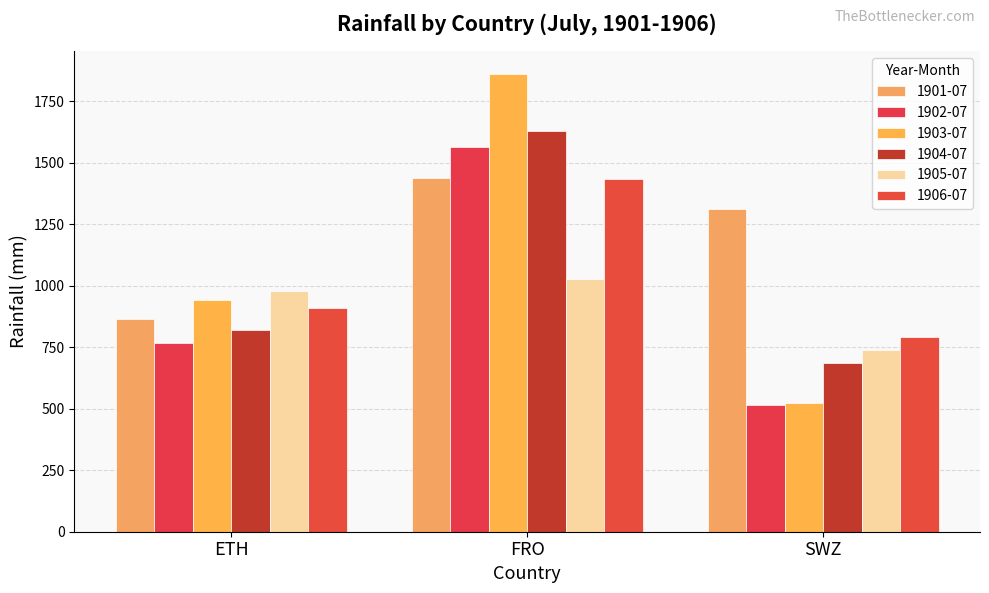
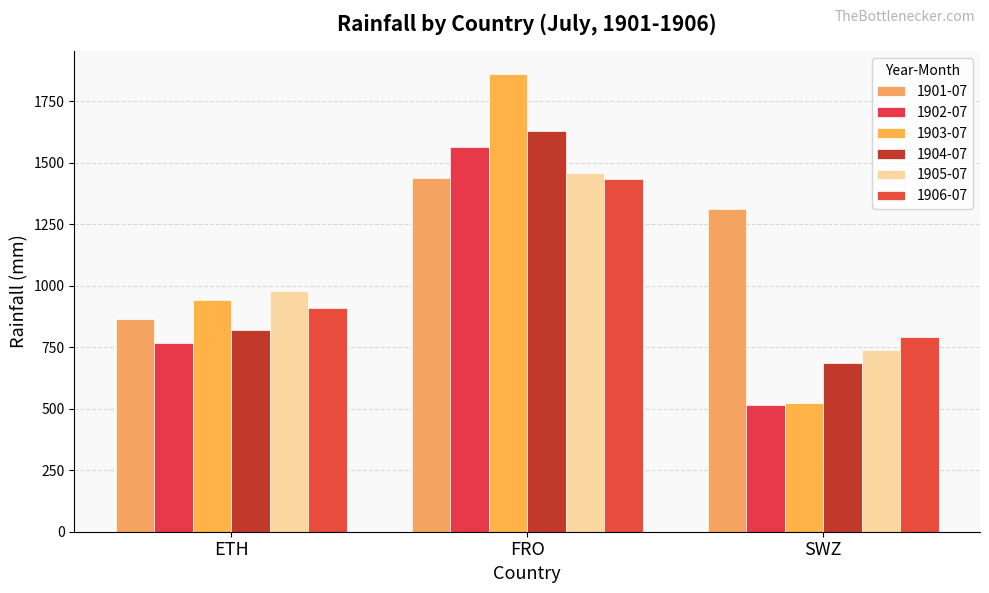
1905-07, FRO: 1030 -> 1460
